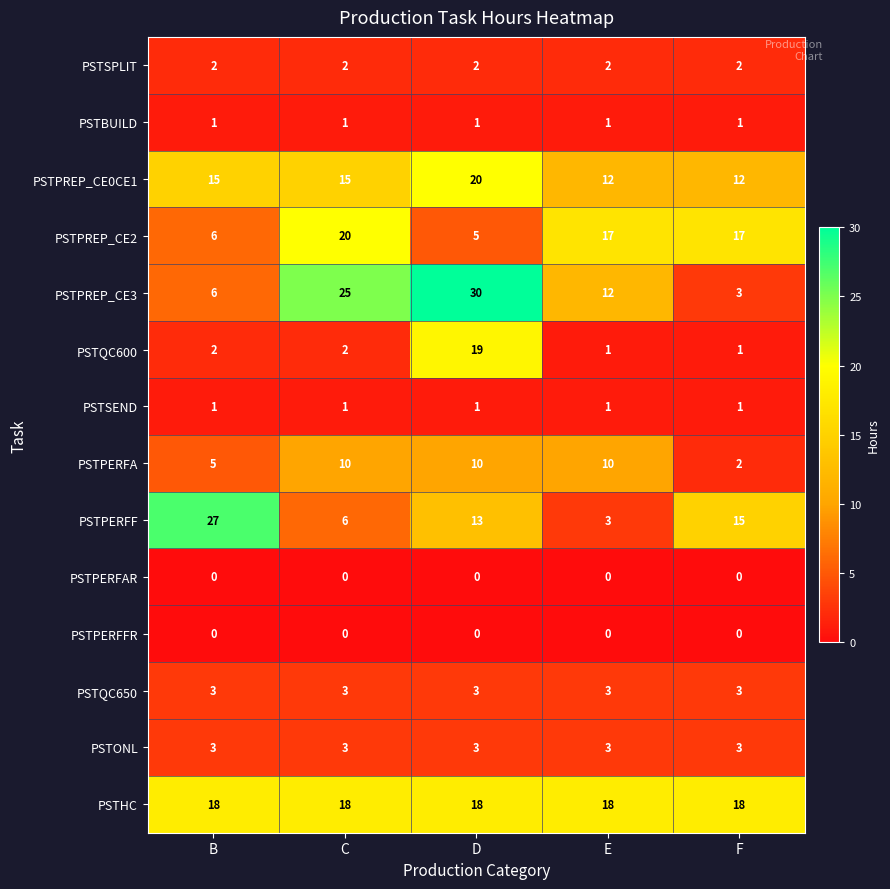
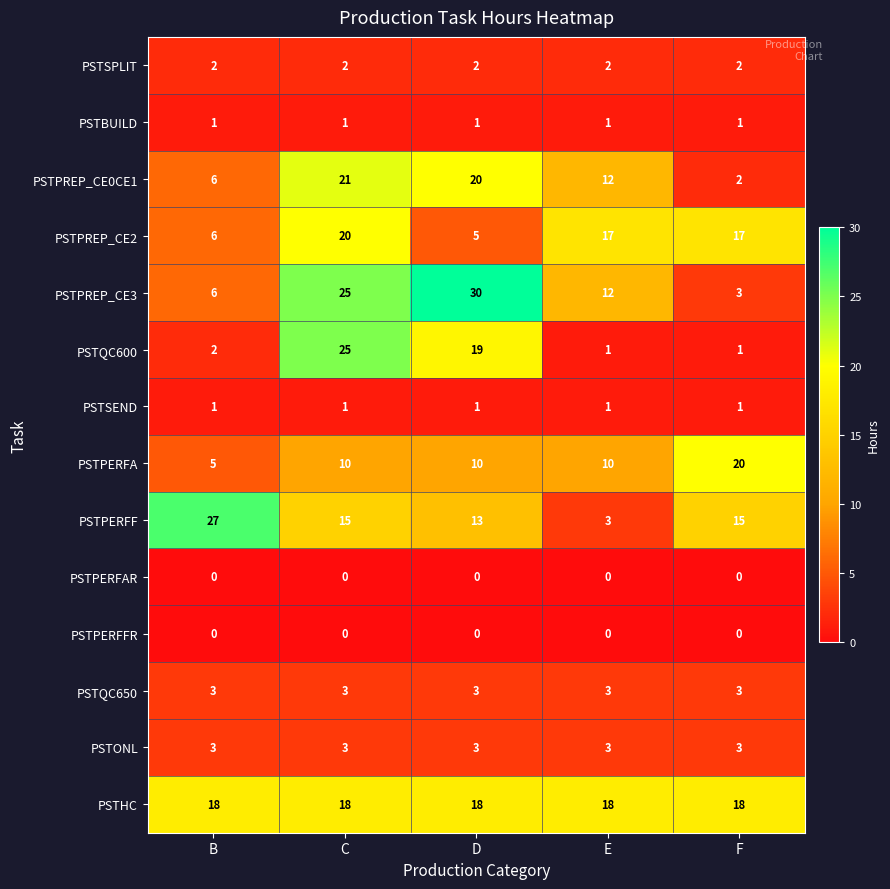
PSTPREP_CE0CE1, B: 15 -> 6
PSTPREP_CE0CE1, C: 15 -> 21
PSTPREP_CE0CE1, F: 12 -> 2
PSTQC600, C: 2 -> 25
PSTPERFA, F: 2 -> 20
PSTPERFF, C: 6 -> 15
